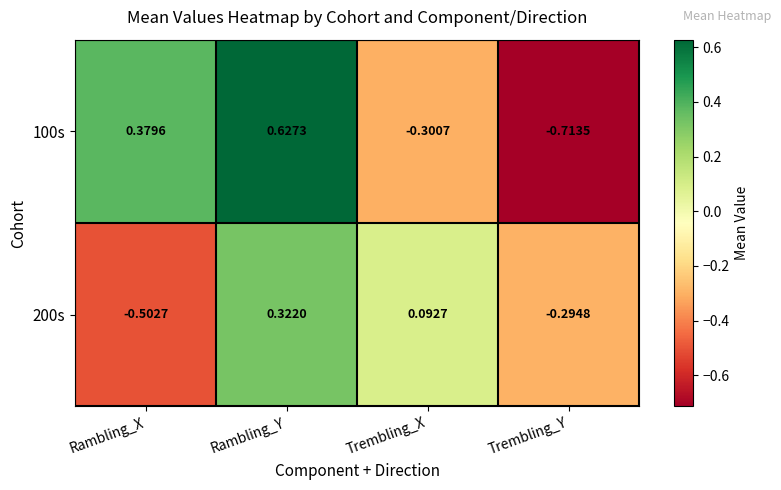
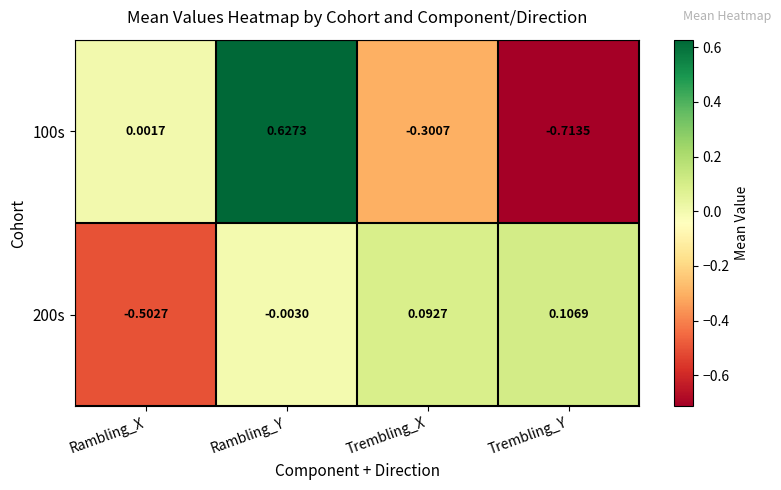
100s, Rambling_X: 0.3796 -> 0.0017
200s, Rambling_Y: 0.3220 -> -0.0030
200s, Trembling_Y: -0.2948 -> 0.1069
